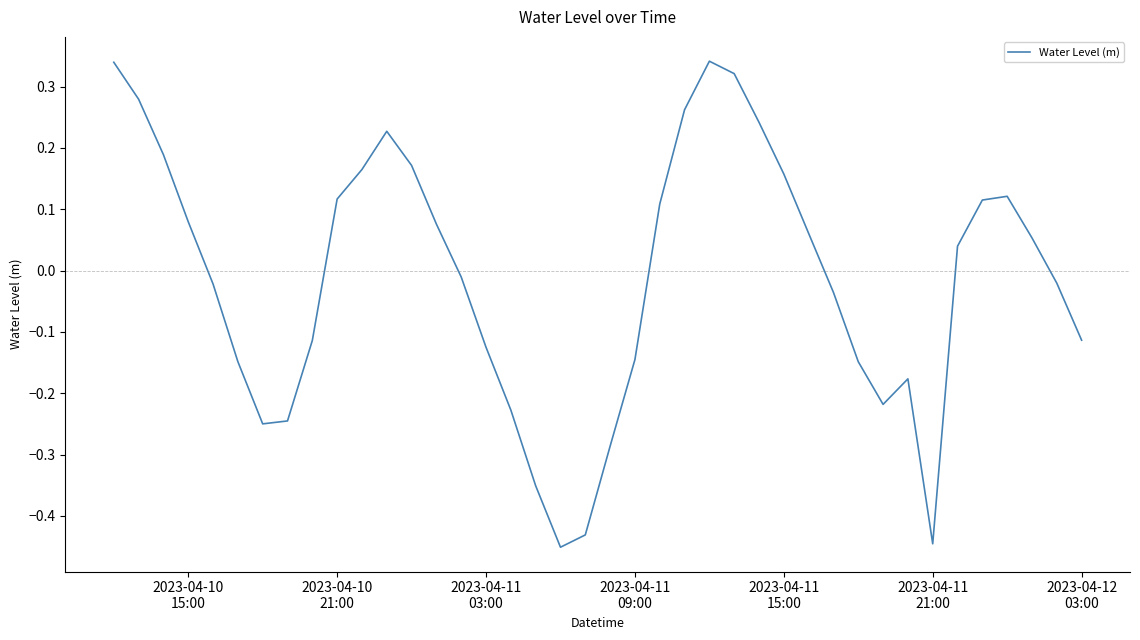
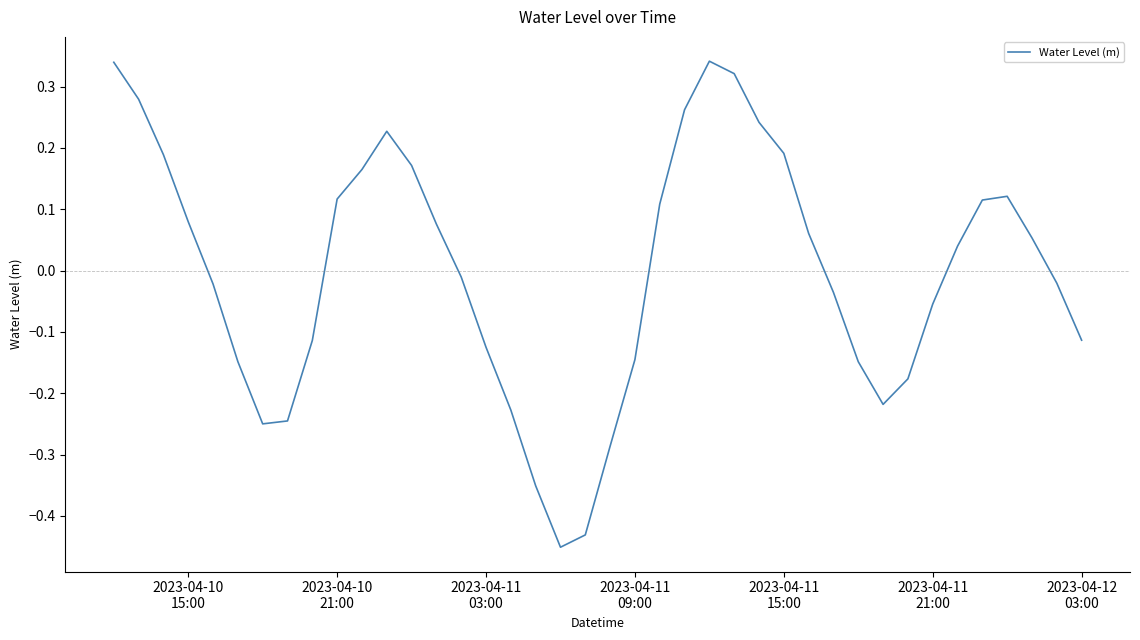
2023-04-11 15:00: 0.16 -> 0.19
2023-04-11 21:00: -0.45 -> -0.05
